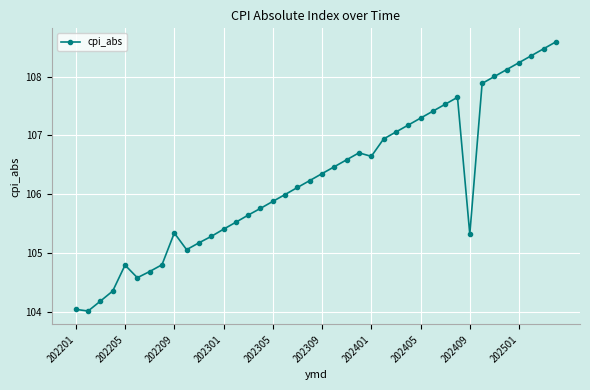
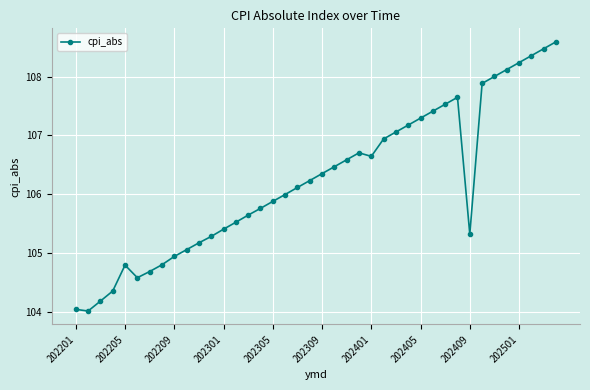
202209: 105.3 -> 104.9
